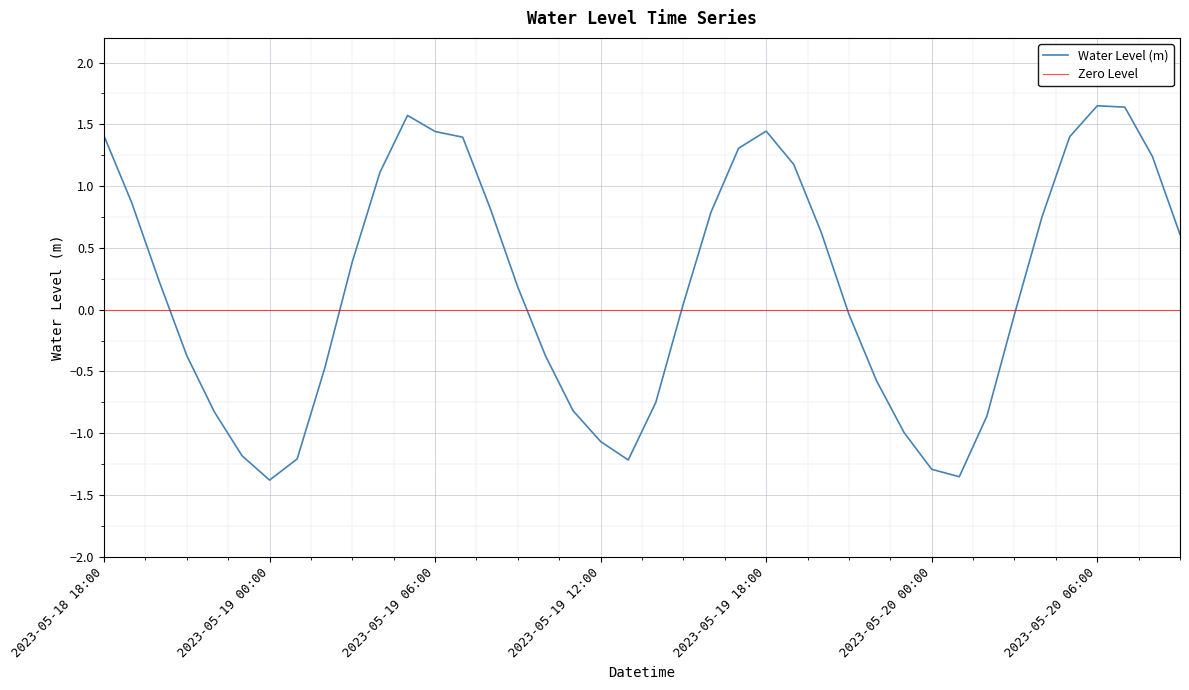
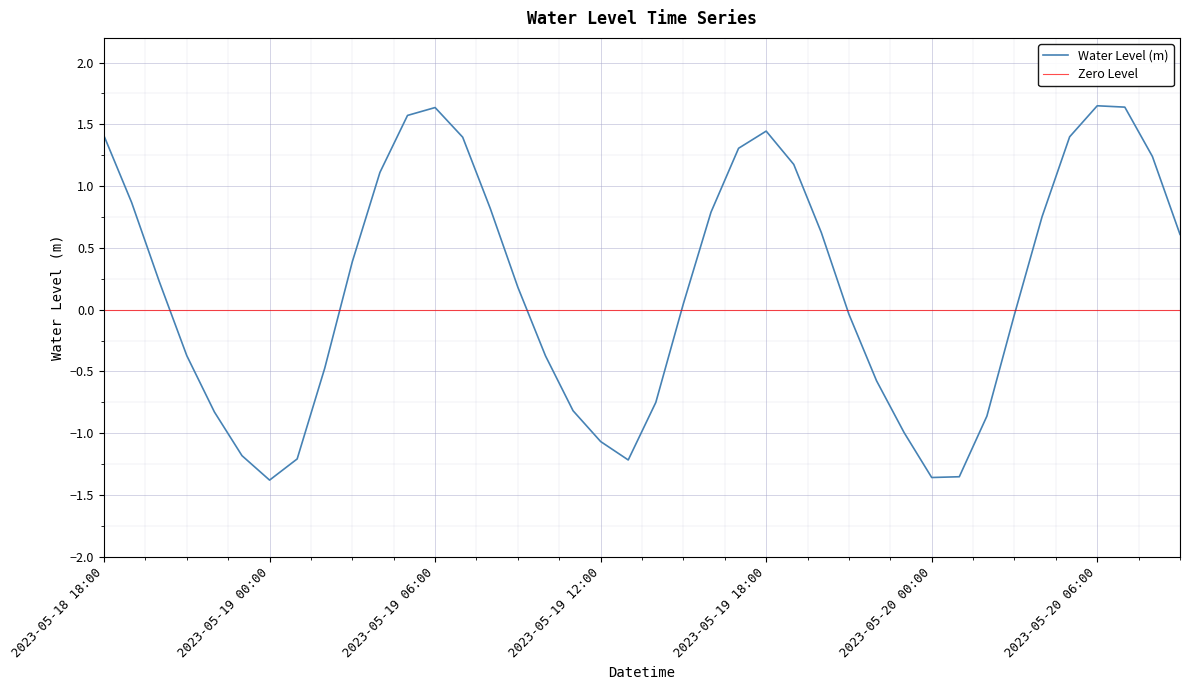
2023-05-19 06:00: 1.44 -> 1.64
2023-05-20 00:00: -1.29 -> -1.36
